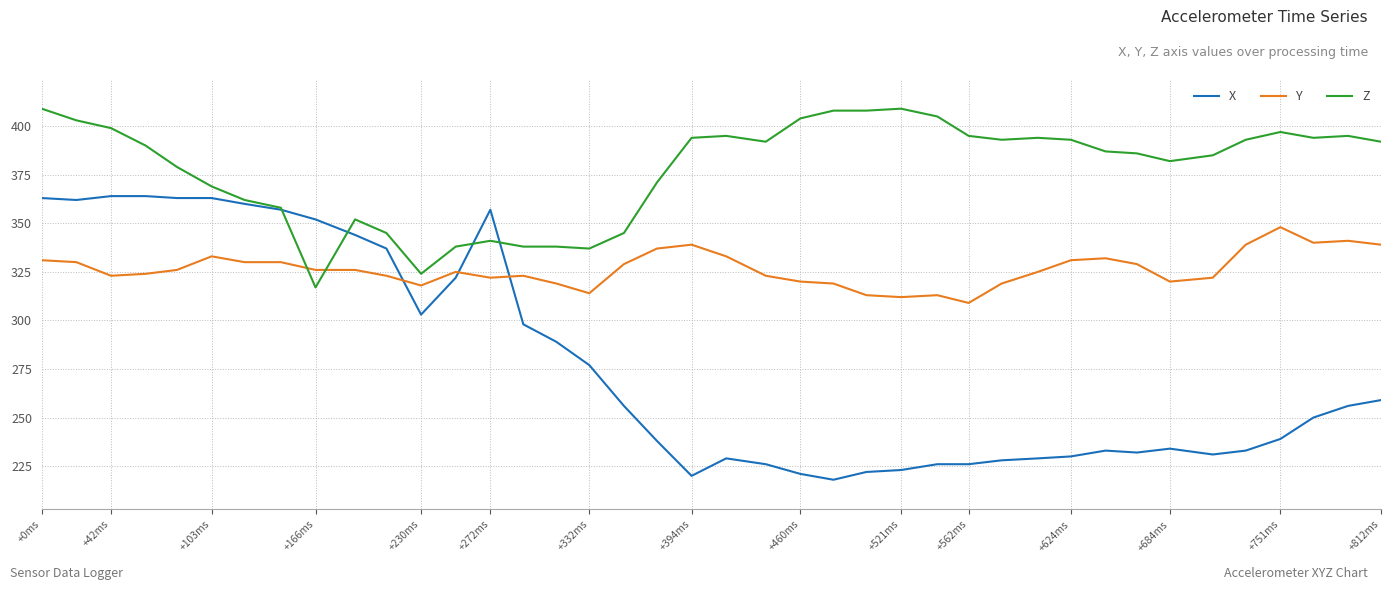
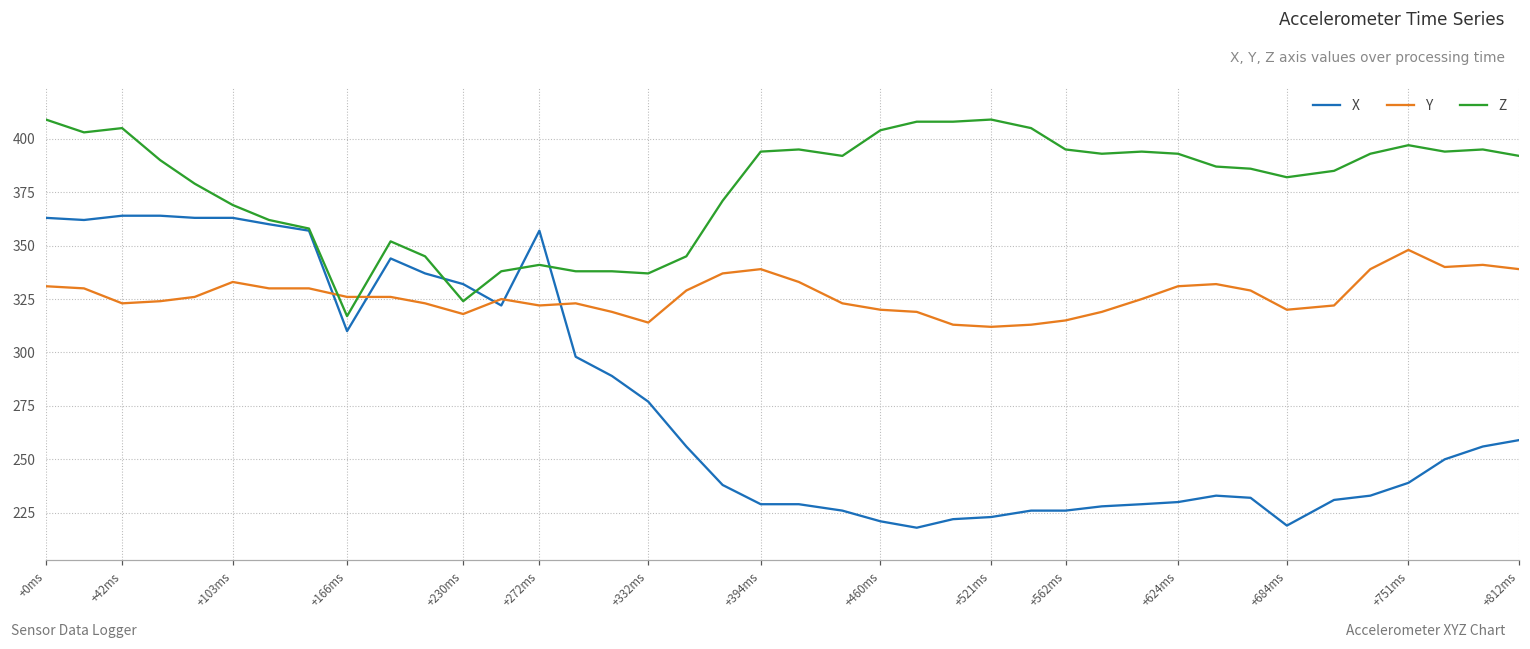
Z, +42ms: 399 -> 405
X, +166ms: 352 -> 310
X, +230ms: 303 -> 332
X, +394ms: 220 -> 229
Y, +562ms: 309 -> 315
X, +684ms: 234 -> 219
